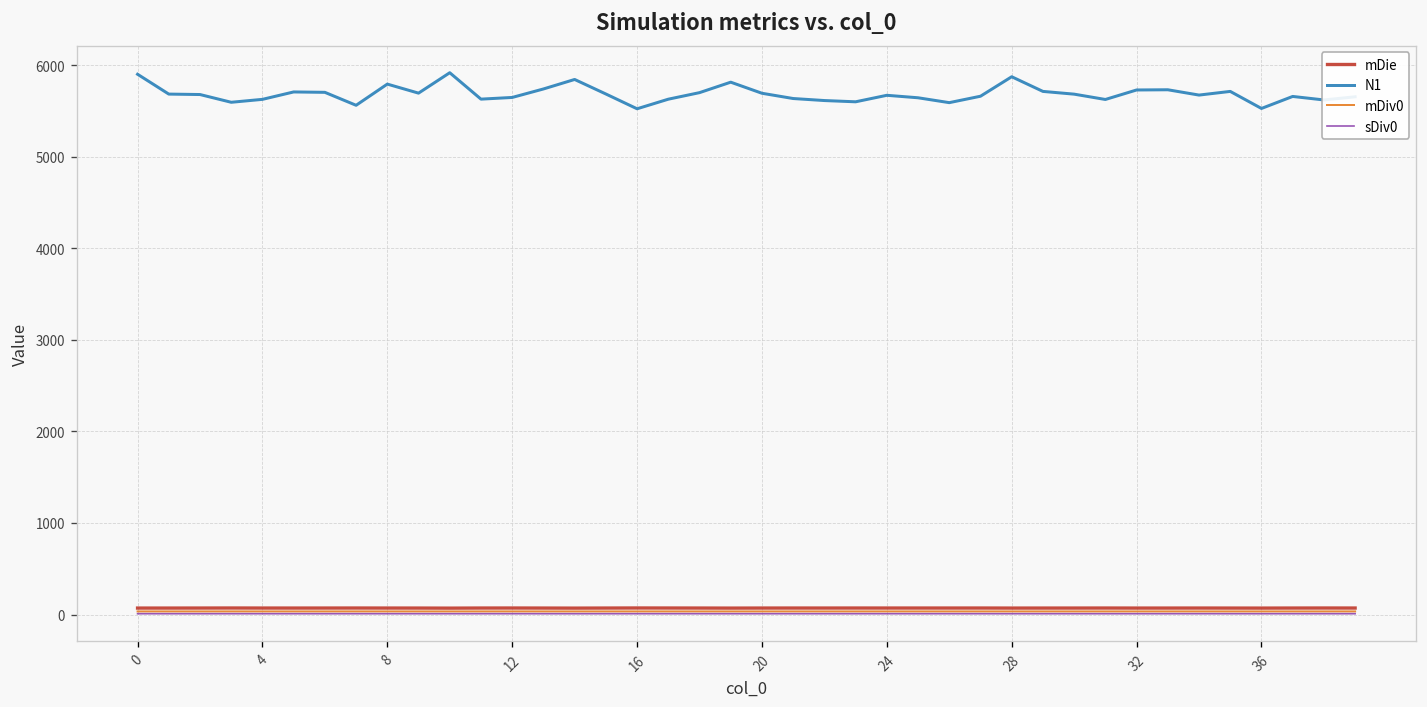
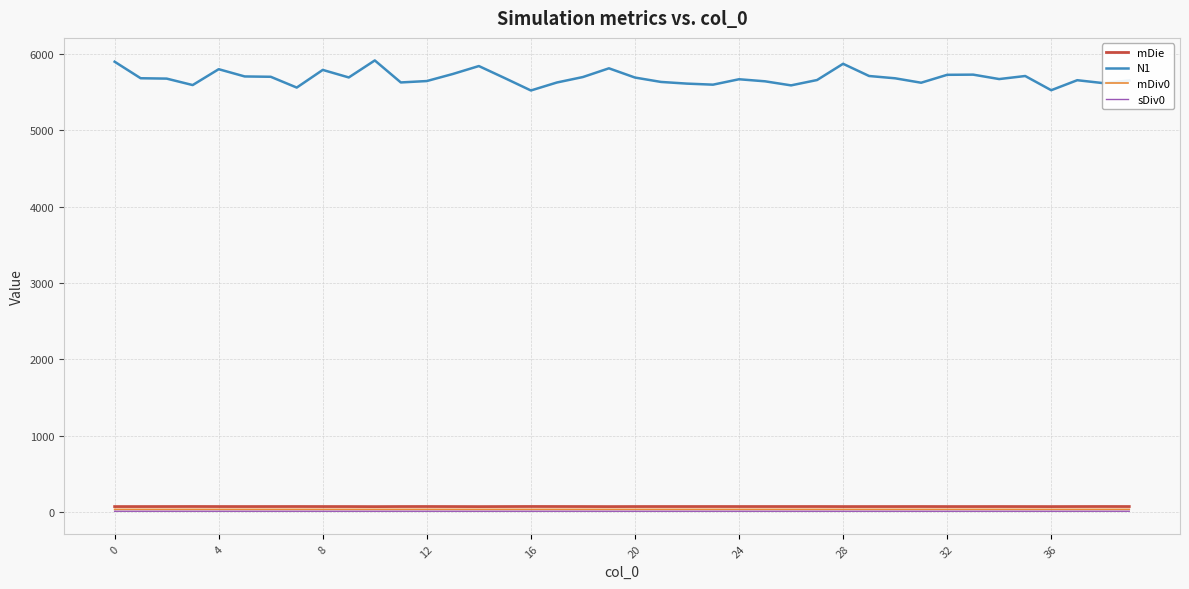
N1, 4: 5600 -> 5800
